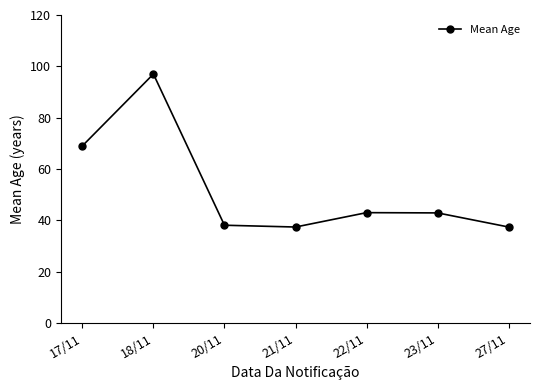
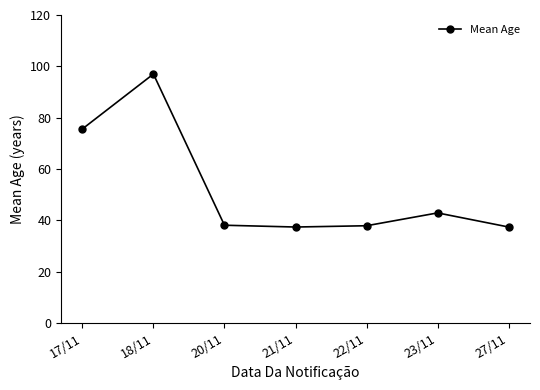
17/11: 69 -> 76
22/11: 43 -> 38
